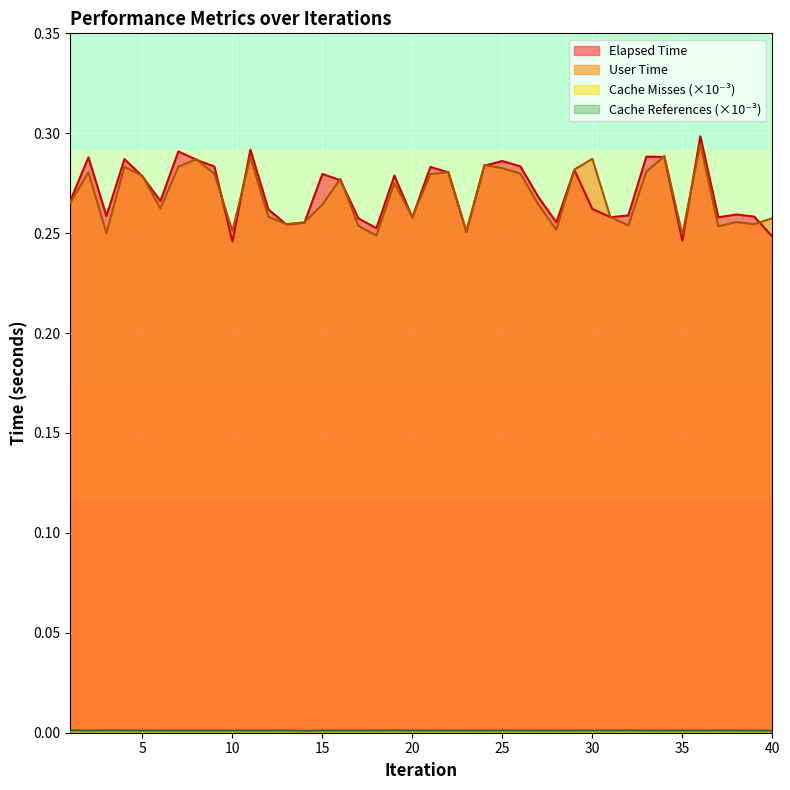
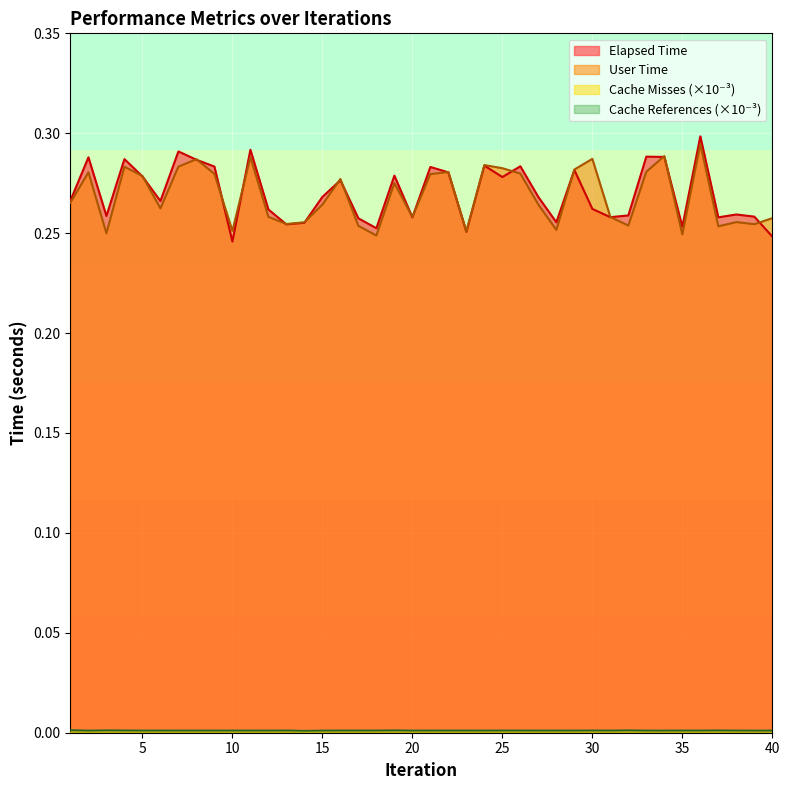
Elapsed Time, 15: 0.280 -> 0.268
Elapsed Time, 25: 0.286 -> 0.278
Elapsed Time, 35: 0.246 -> 0.253
